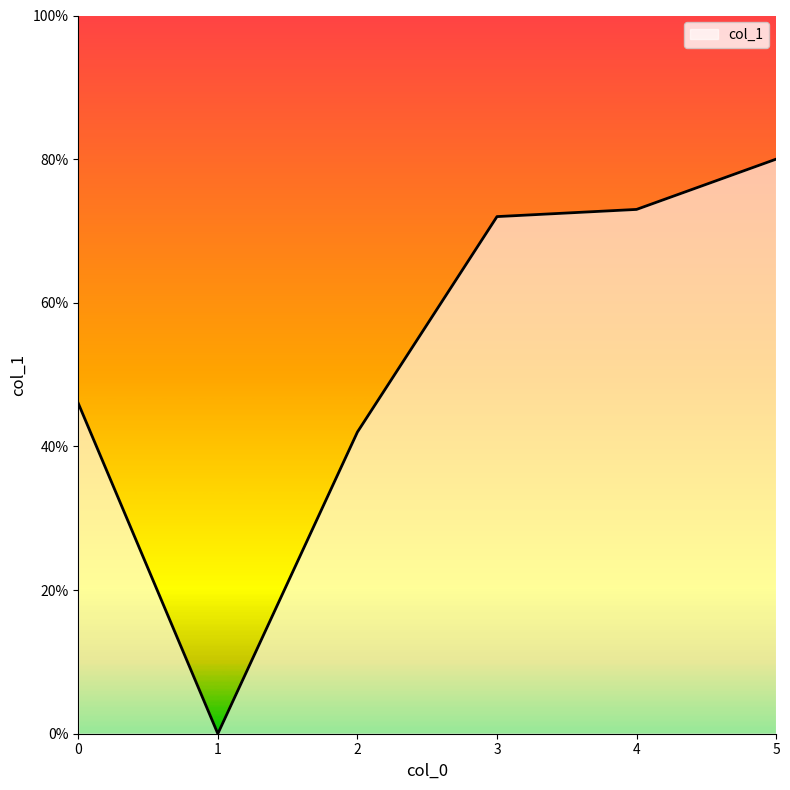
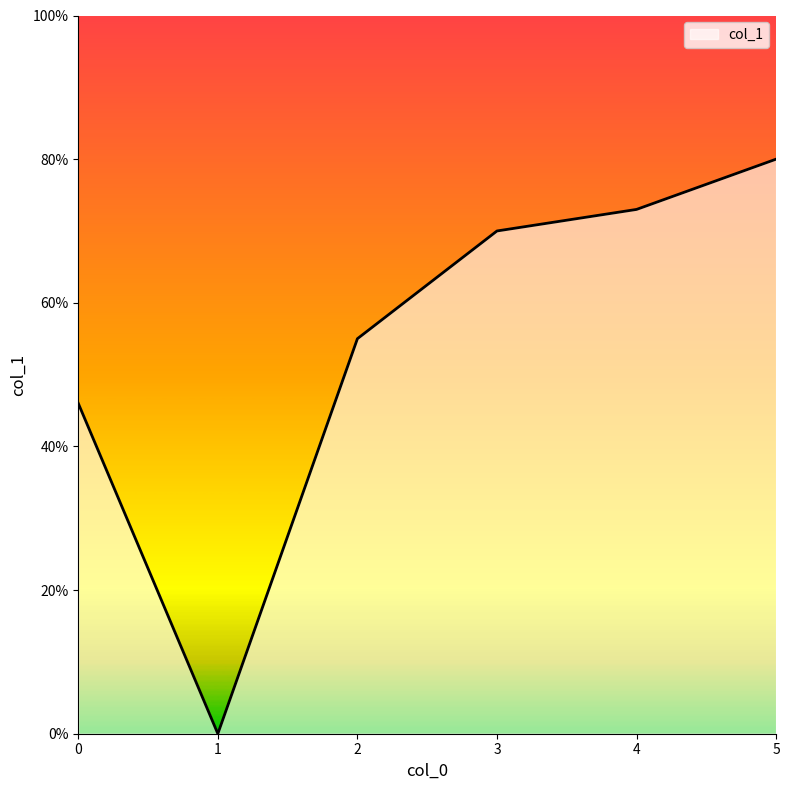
2: 42% -> 55%
3: 72% -> 70%
